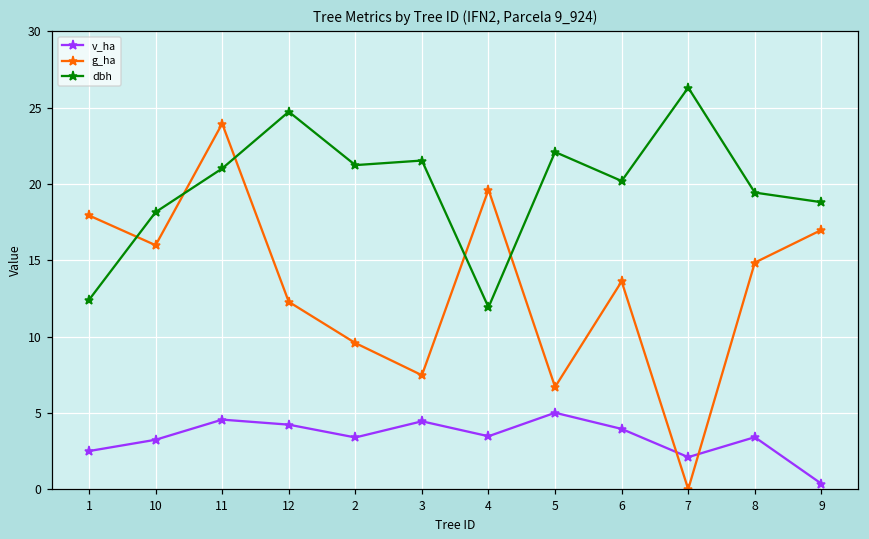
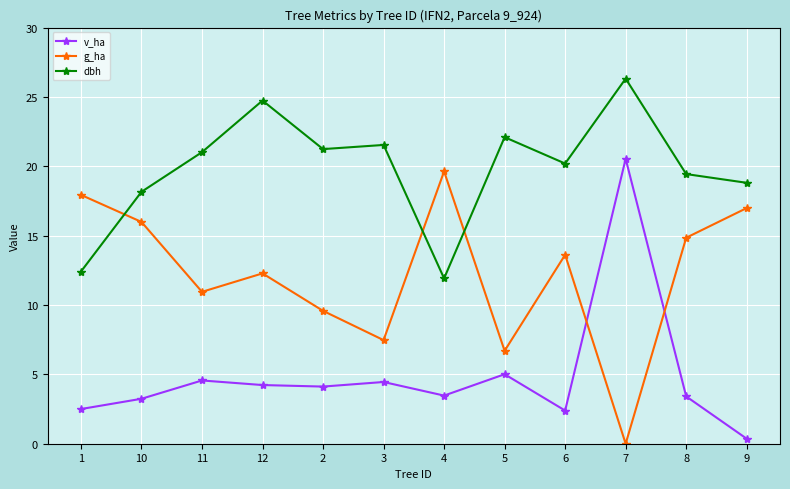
g_ha, 11: 24.0 -> 11.0
v_ha, 2: 3.4 -> 4.1
v_ha, 6: 4.0 -> 2.4
v_ha, 7: 2.1 -> 20.5
